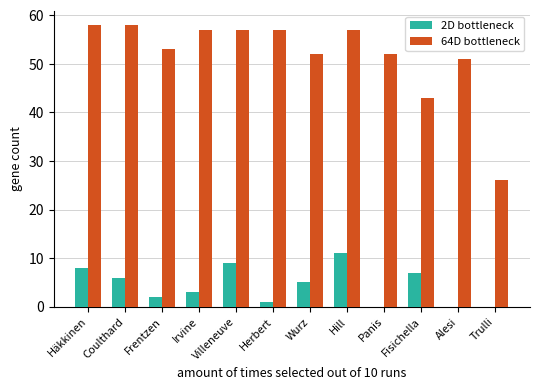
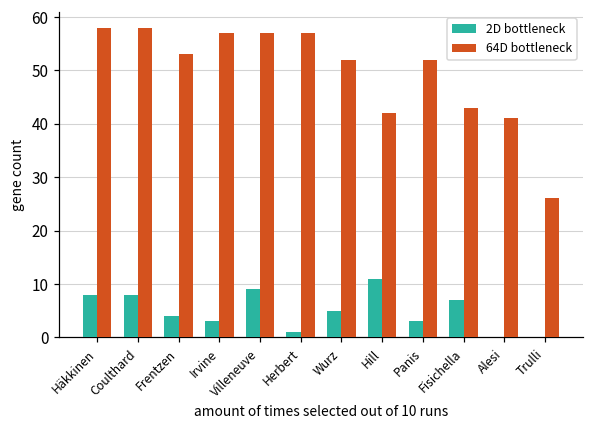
2D bottleneck, Coulthard: 6 -> 8
2D bottleneck, Frentzen: 2 -> 4
64D bottleneck, Hill: 57 -> 42
2D bottleneck, Panis: 0 -> 3
64D bottleneck, Alesi: 51 -> 41
